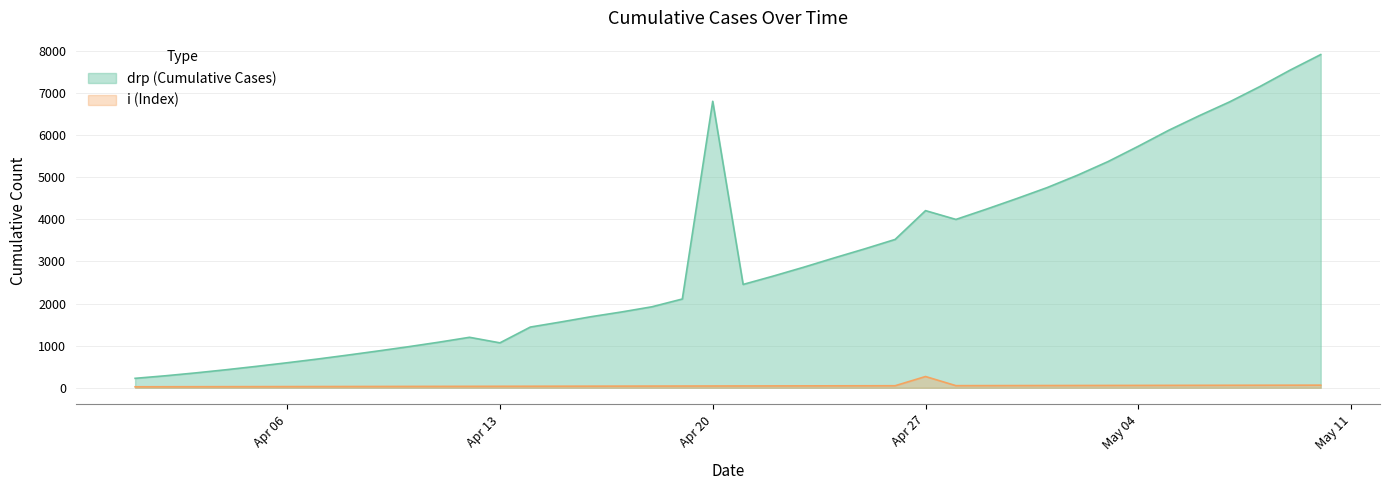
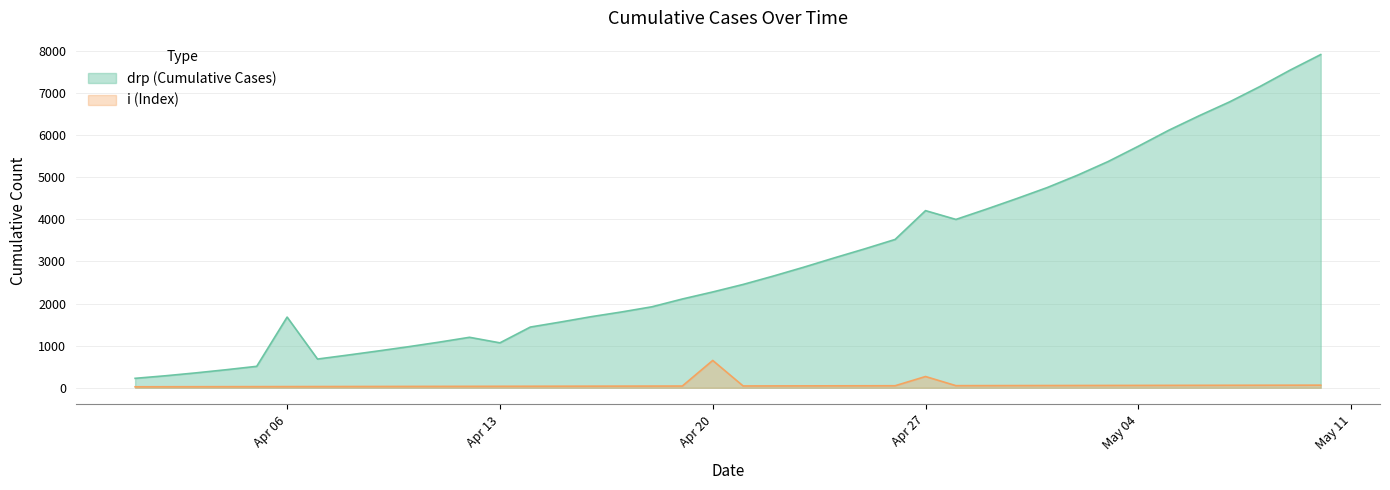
drp (Cumulative Cases), Apr 06: 600 -> 1700
drp (Cumulative Cases), Apr 20: 6800 -> 2300
i (Index), Apr 20: 0 -> 600
